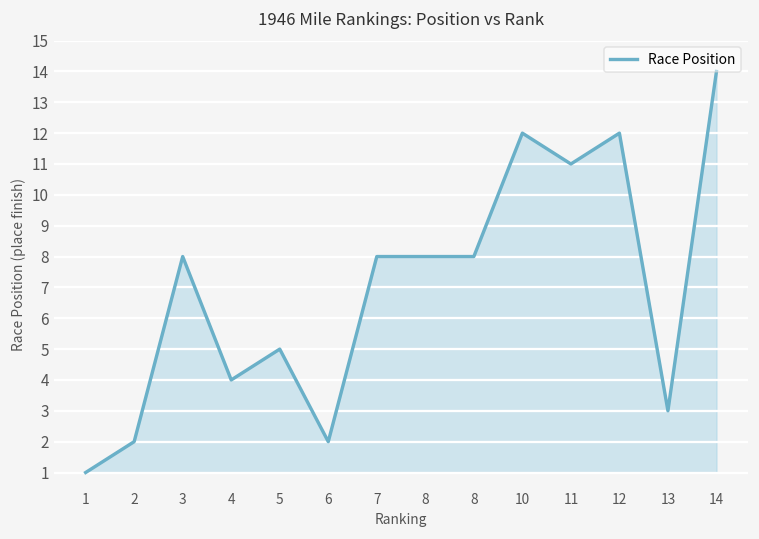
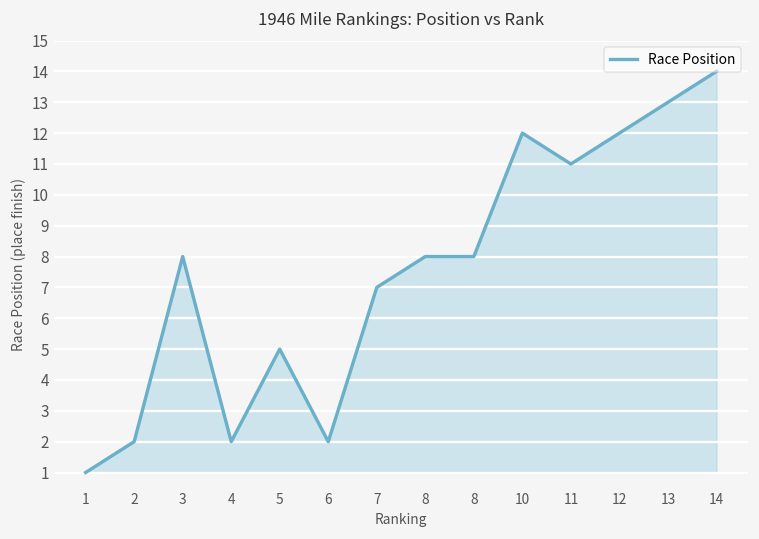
4: 4 -> 2
7: 8 -> 7
13: 3 -> 13
